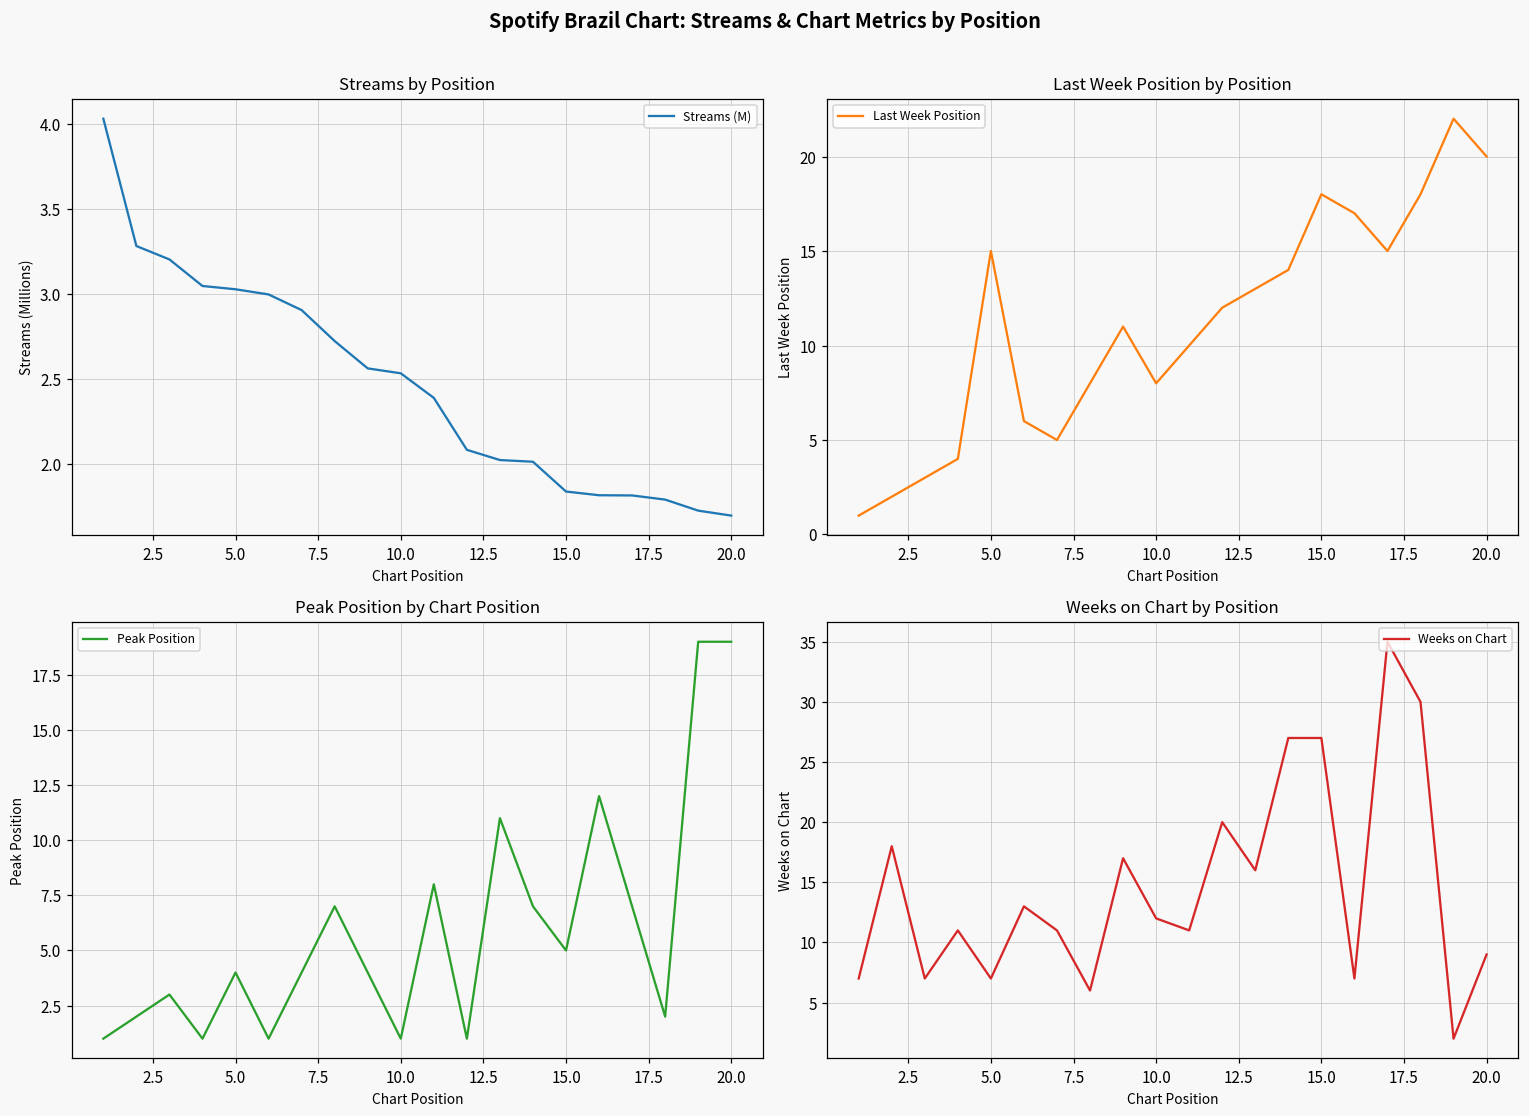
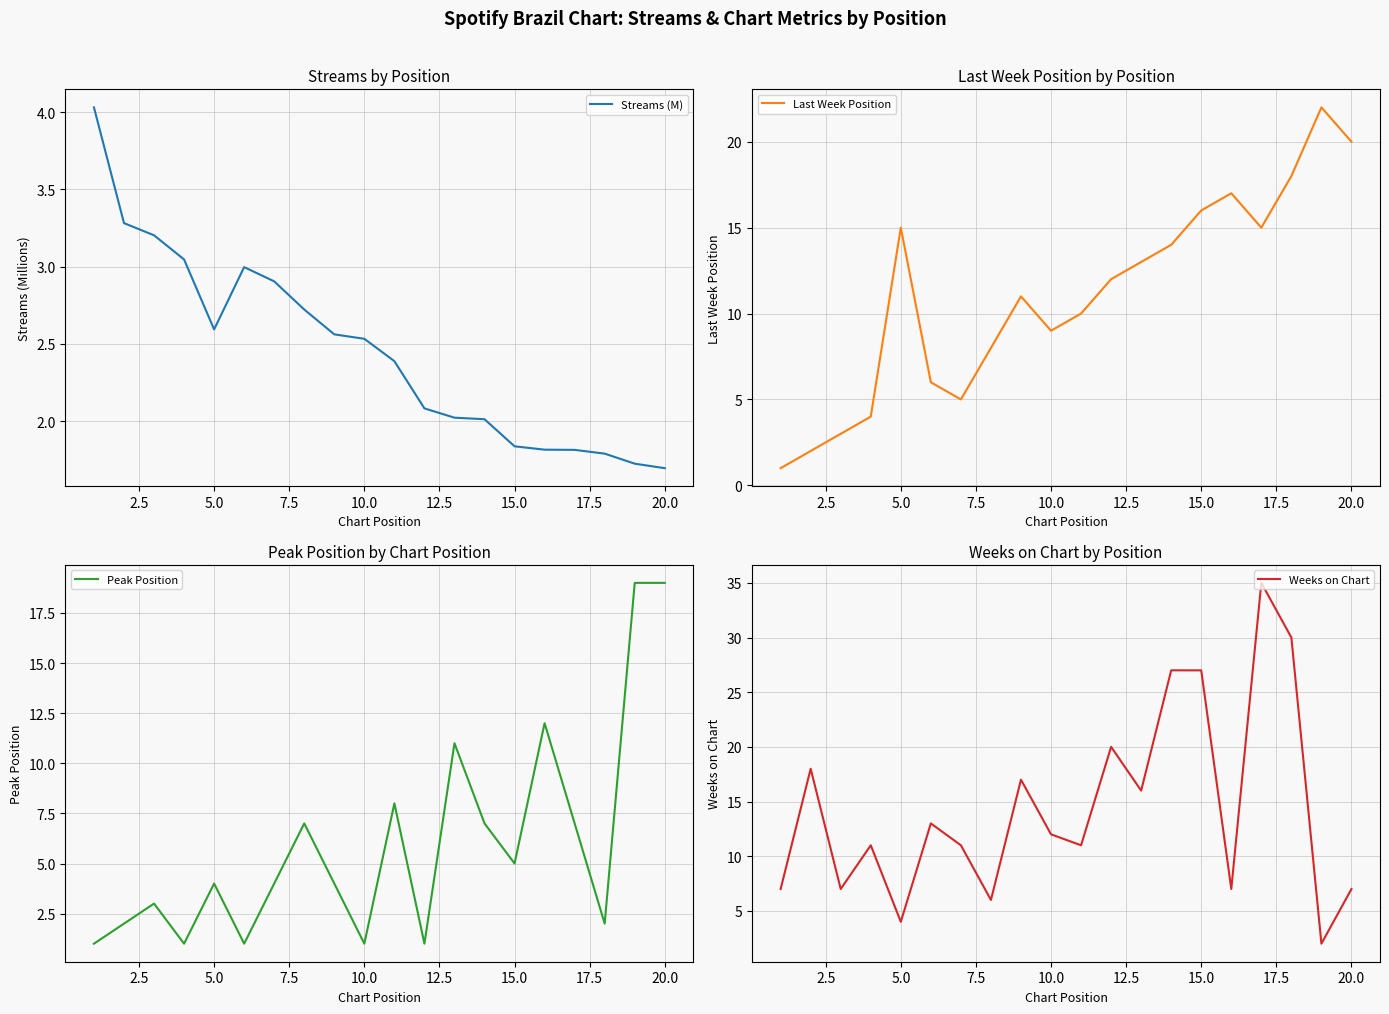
Streams by Position, 5.0: 3.03 -> 2.59
Last Week Position by Position, 10.0: 8 -> 9
Last Week Position by Position, 15.0: 18 -> 16
Weeks on Chart by Position, 5.0: 7 -> 4
Weeks on Chart by Position, 20.0: 9 -> 7
